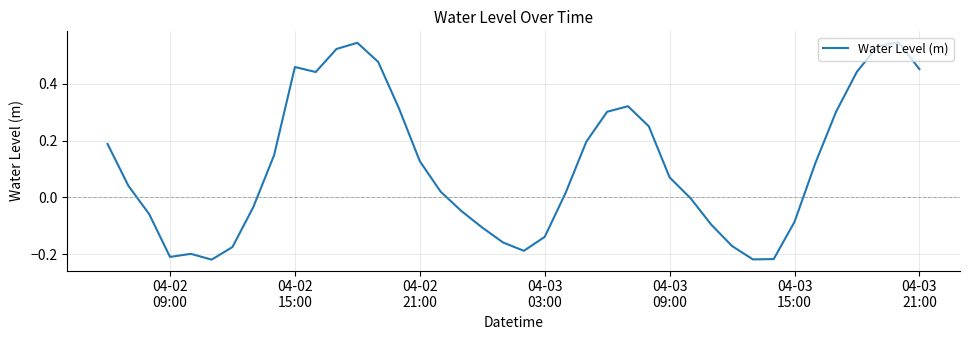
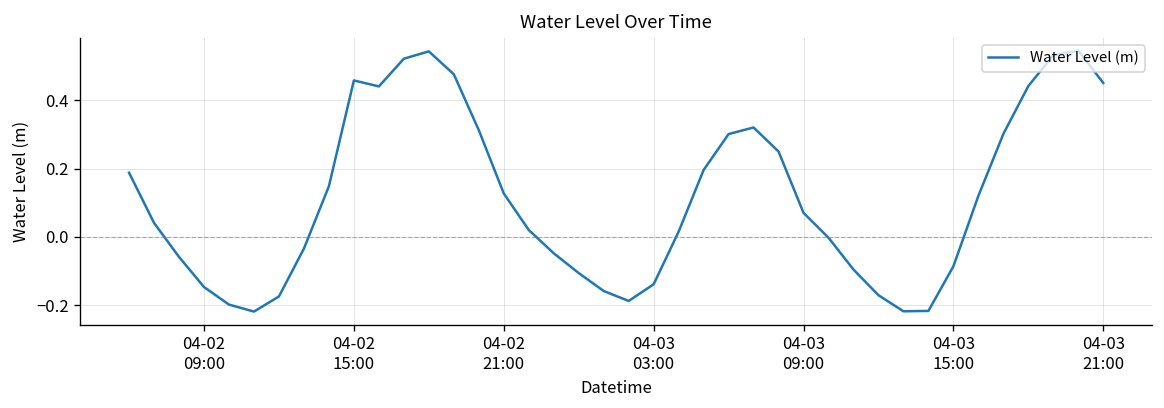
04-02 09:00: -0.21 -> -0.15
